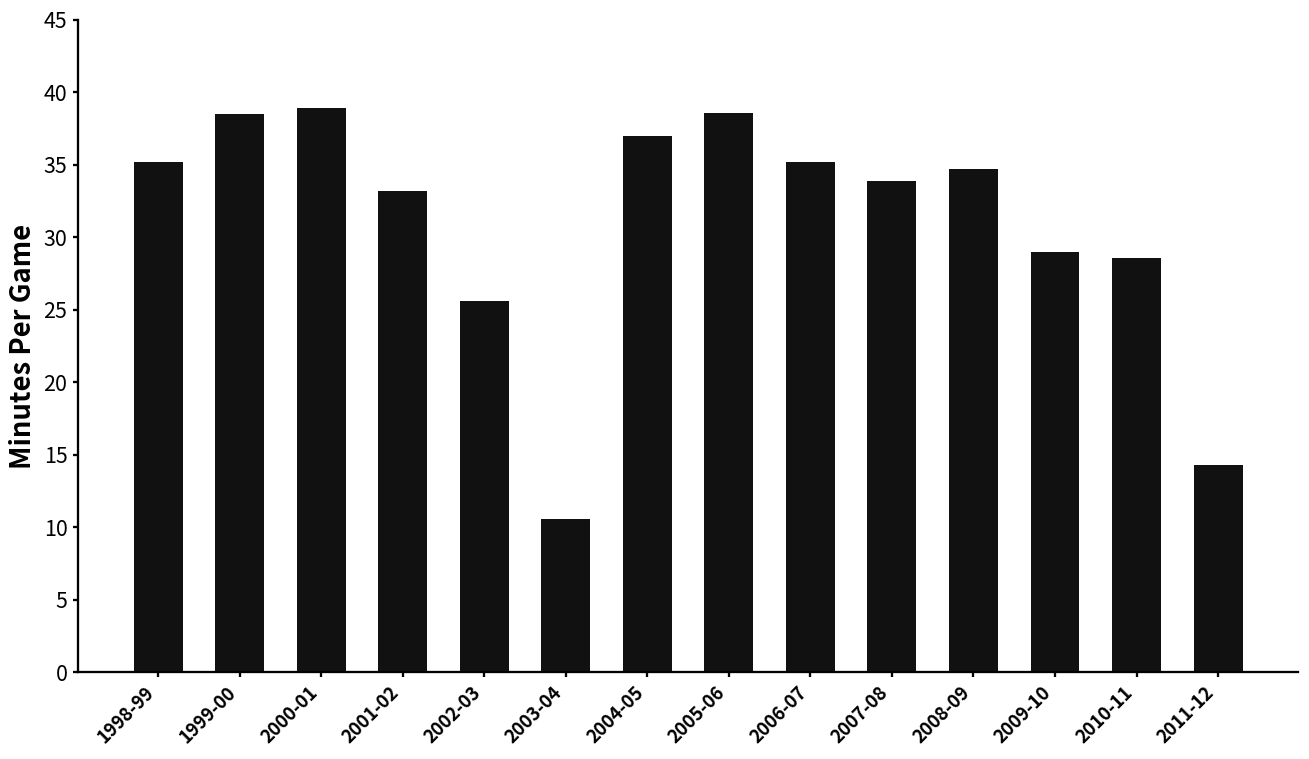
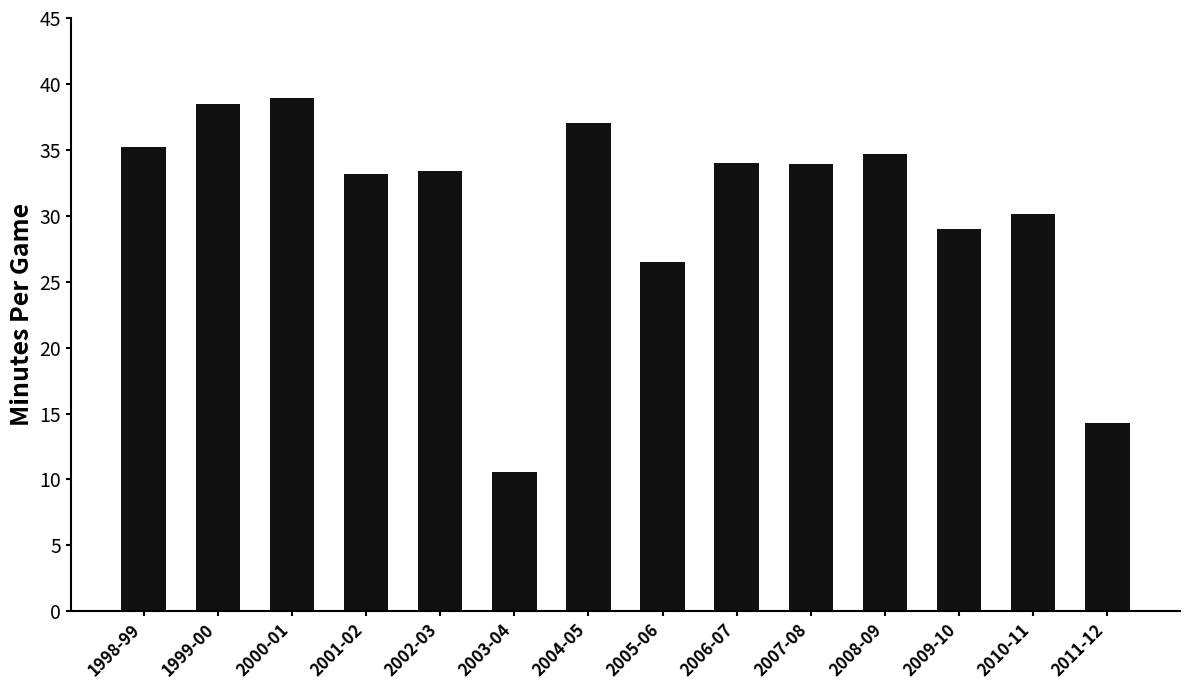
2002-03: 25.6 -> 33.4
2005-06: 38.6 -> 26.5
2006-07: 35.2 -> 34.0
2010-11: 28.6 -> 30.1
